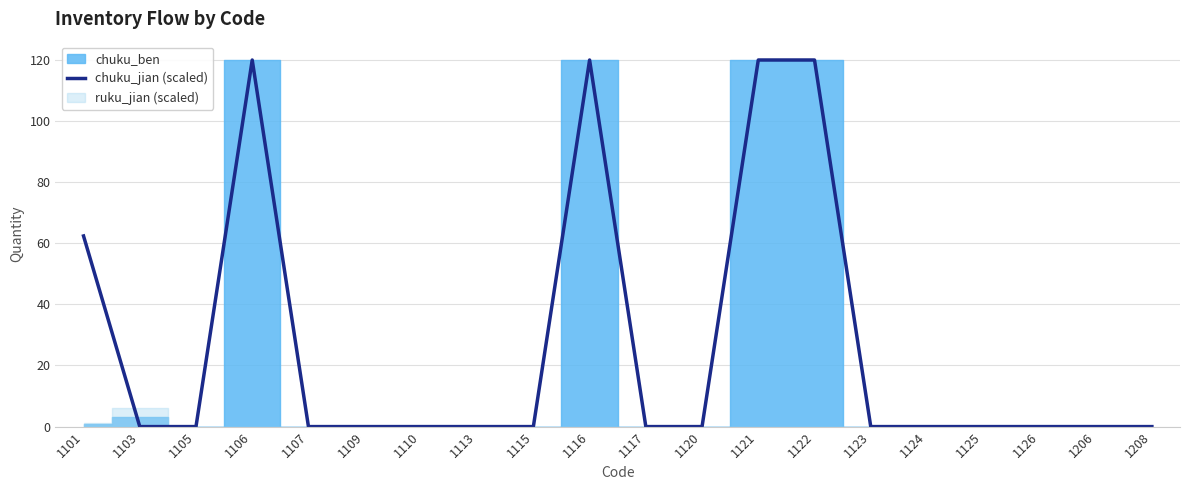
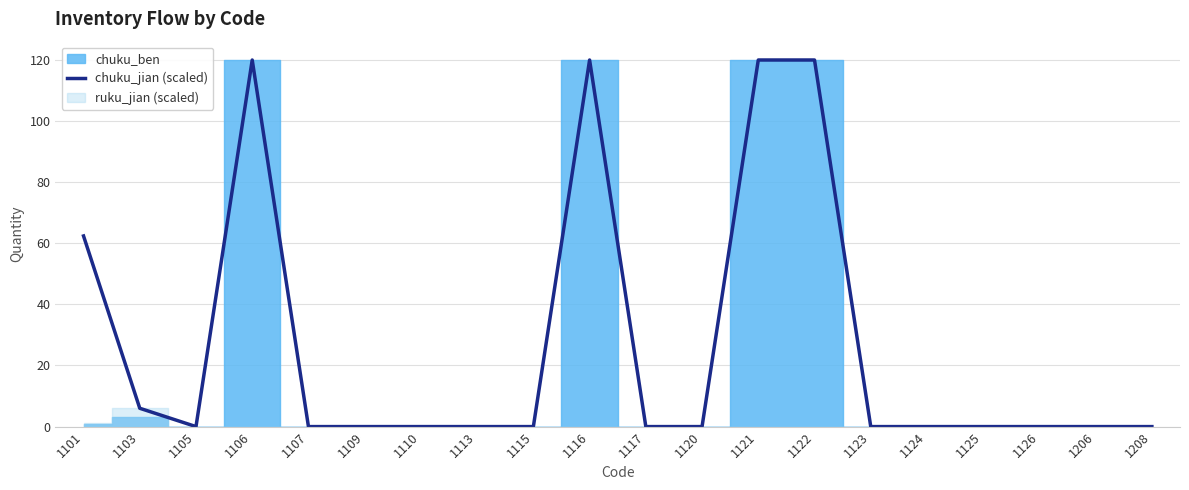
chuku_jian (scaled), 1103: 0 -> 6
